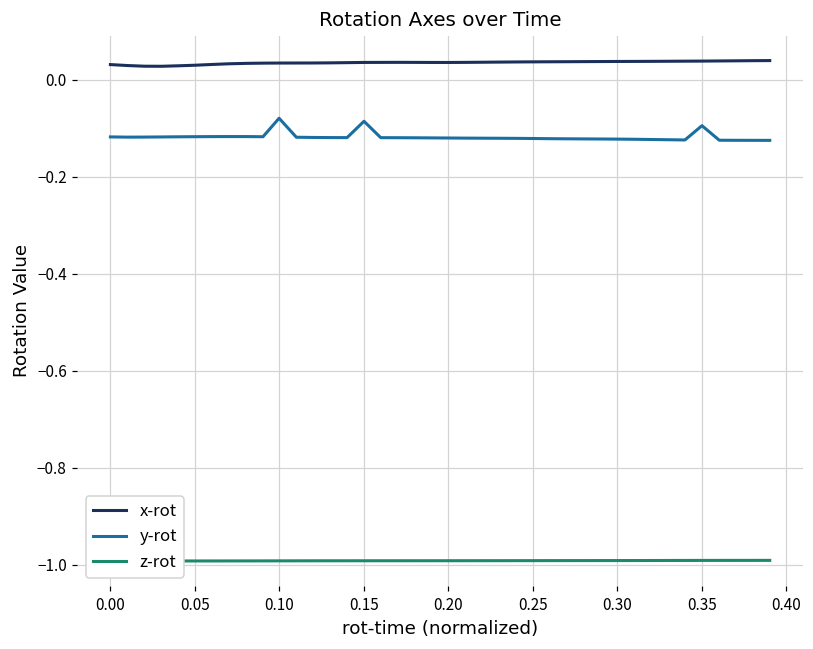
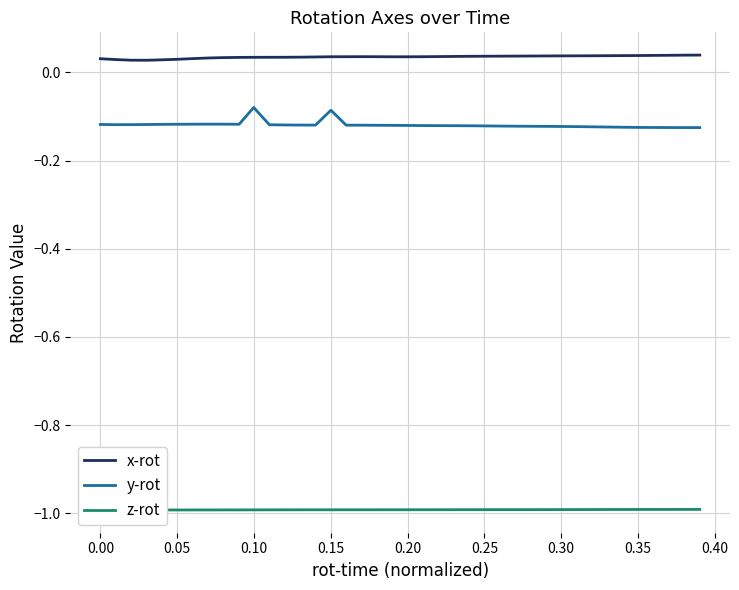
y-rot, 0.35: -0.10 -> -0.12
